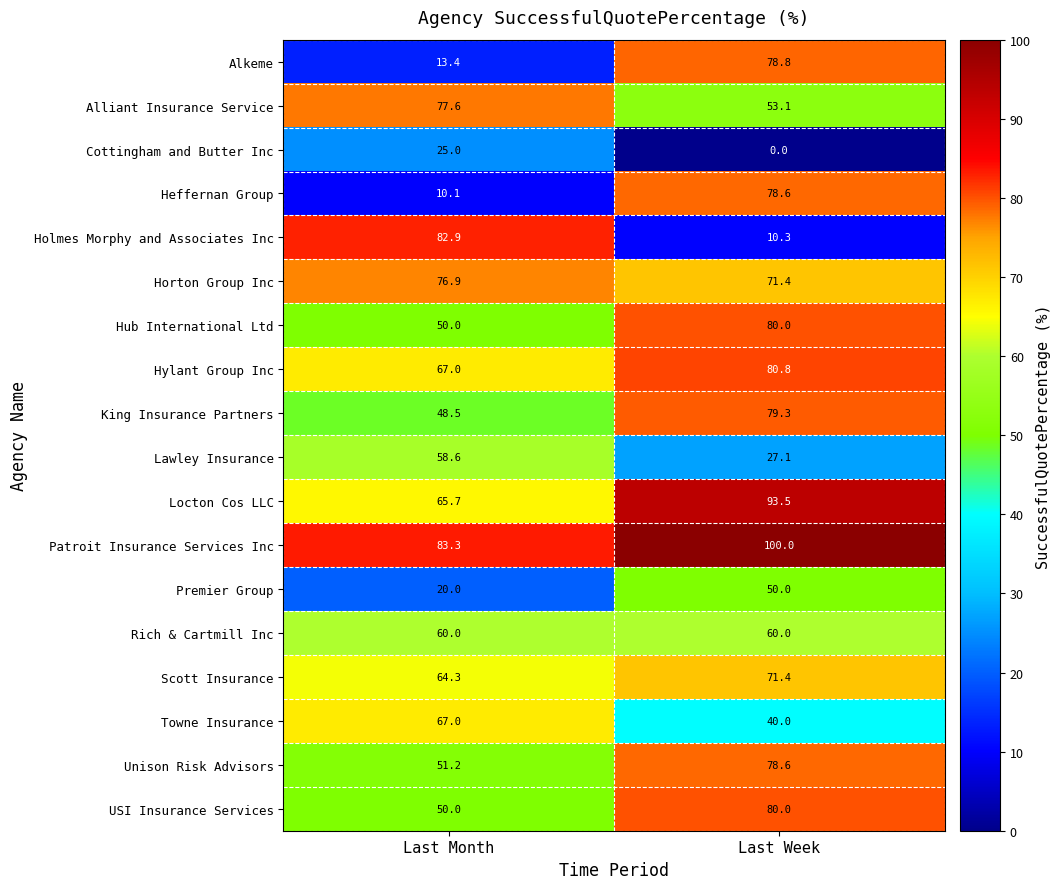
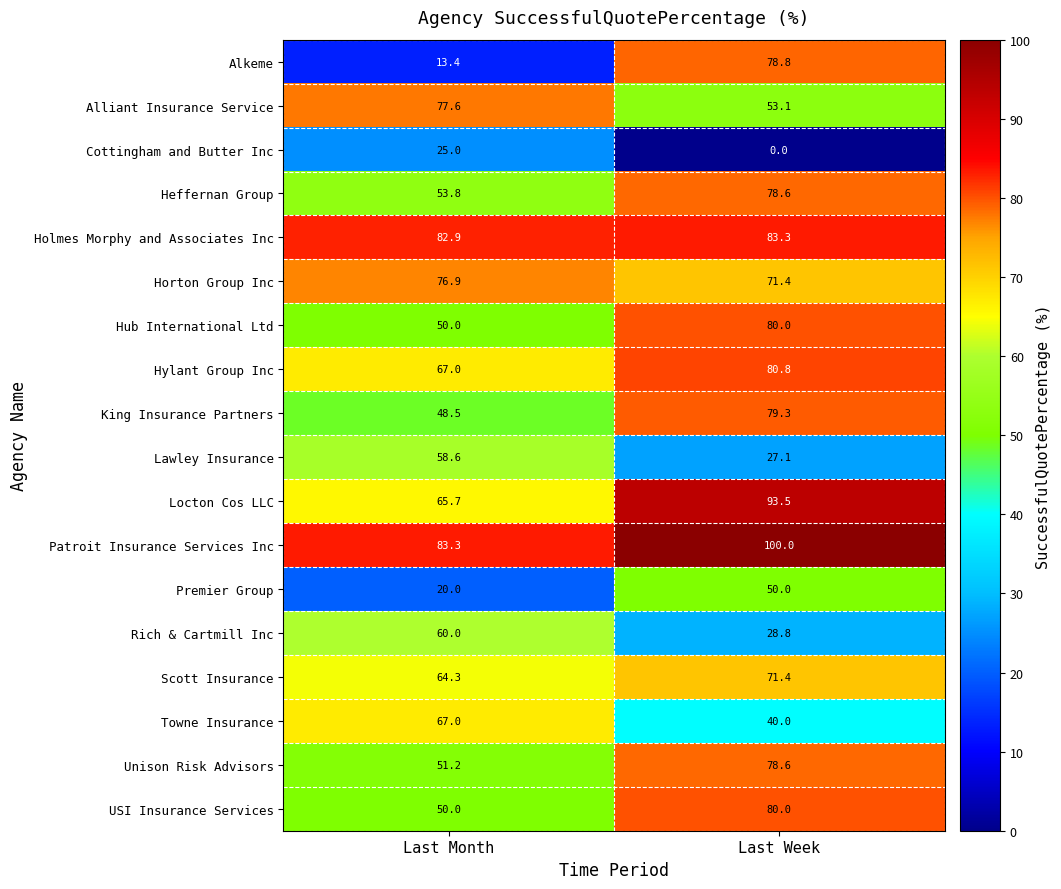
Heffernan Group, Last Month: 10.1 -> 53.8
Holmes Morphy and Associates Inc, Last Week: 10.3 -> 83.3
Rich & Cartmill Inc, Last Week: 60.0 -> 28.8
